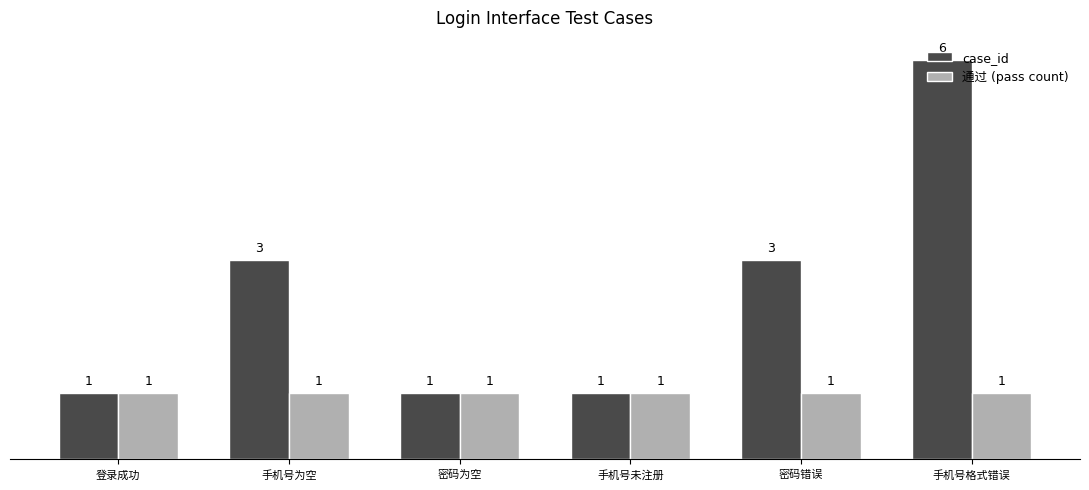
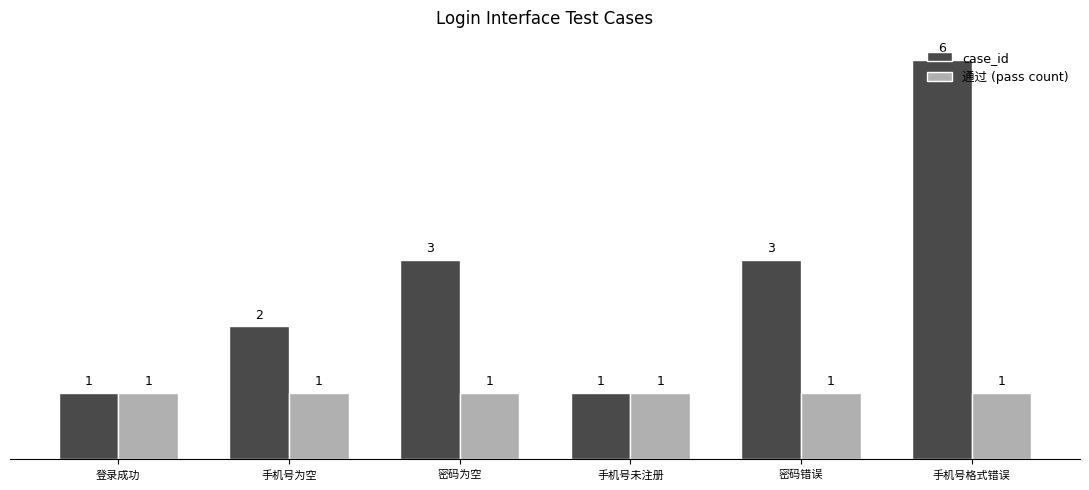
case_id, 手机号为空: 3 -> 2
case_id, 密码为空: 1 -> 3
